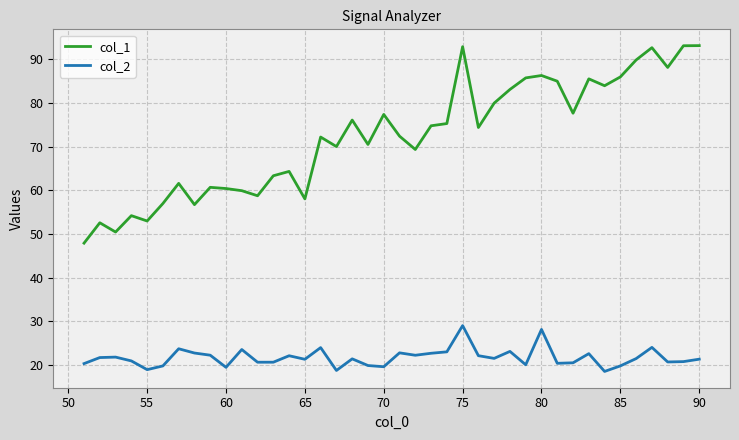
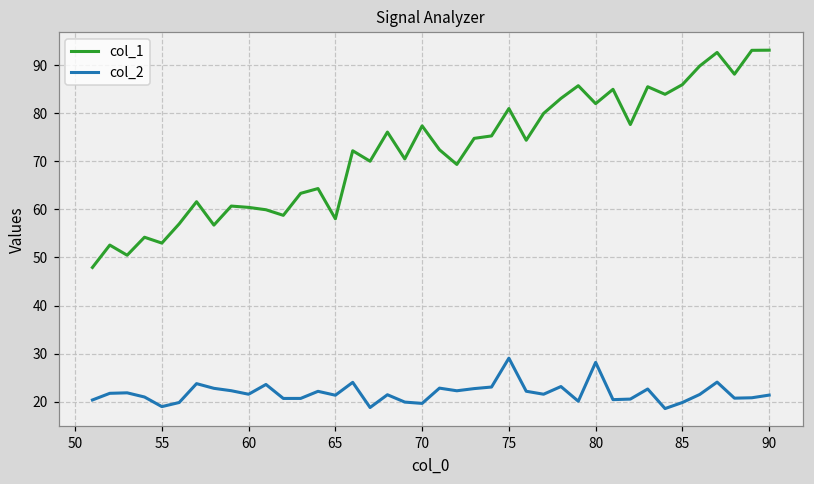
col_2, 60: 20 -> 22
col_1, 75: 93 -> 81
col_1, 80: 86 -> 82
